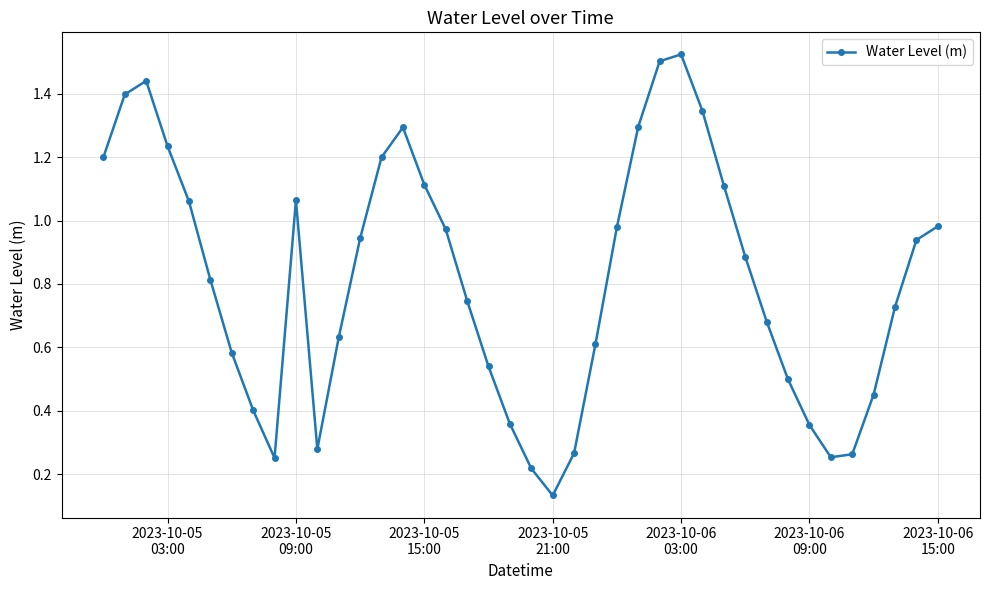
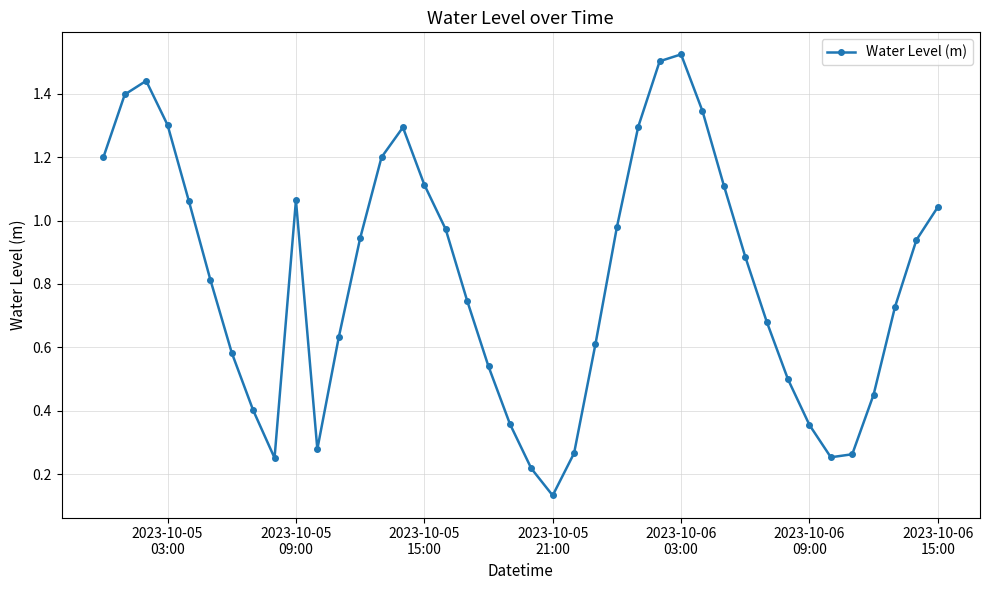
2023-10-05 03:00: 1.23 -> 1.30
2023-10-06 15:00: 0.98 -> 1.04
